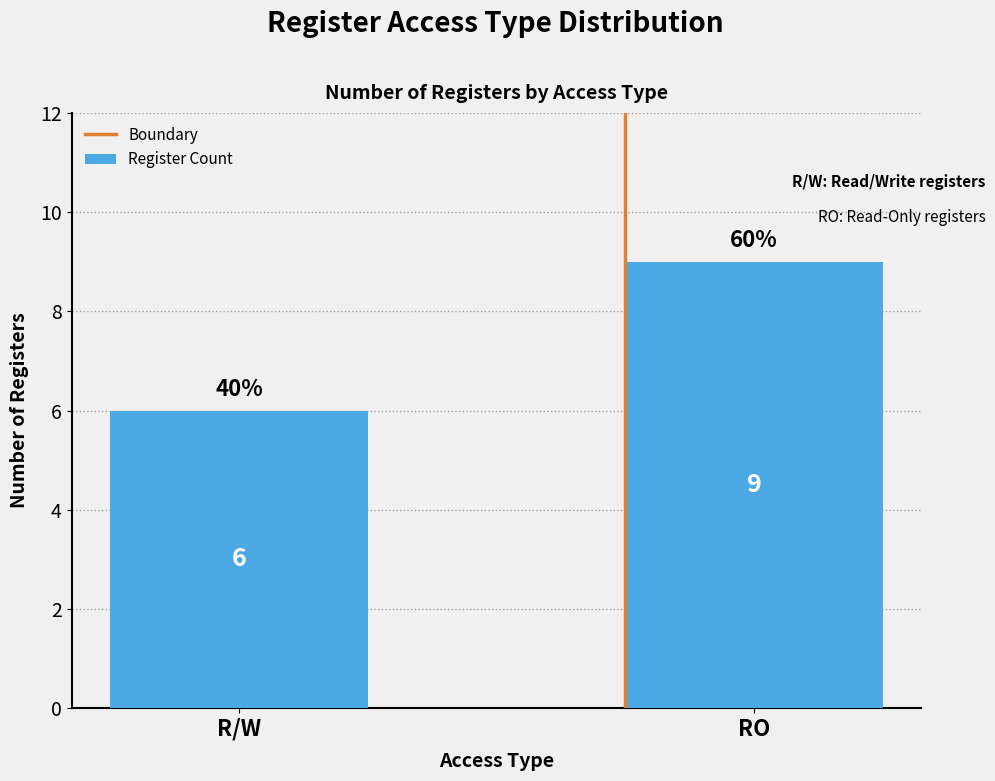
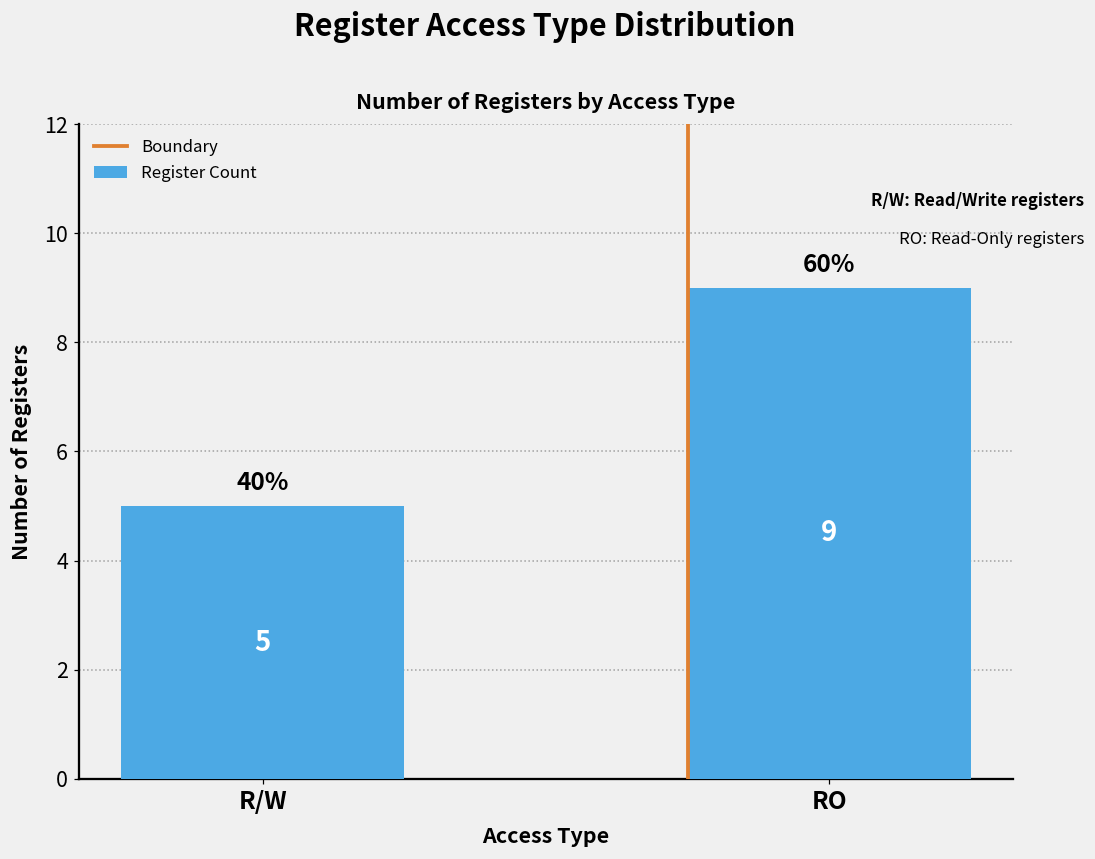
R/W: 6 -> 5
